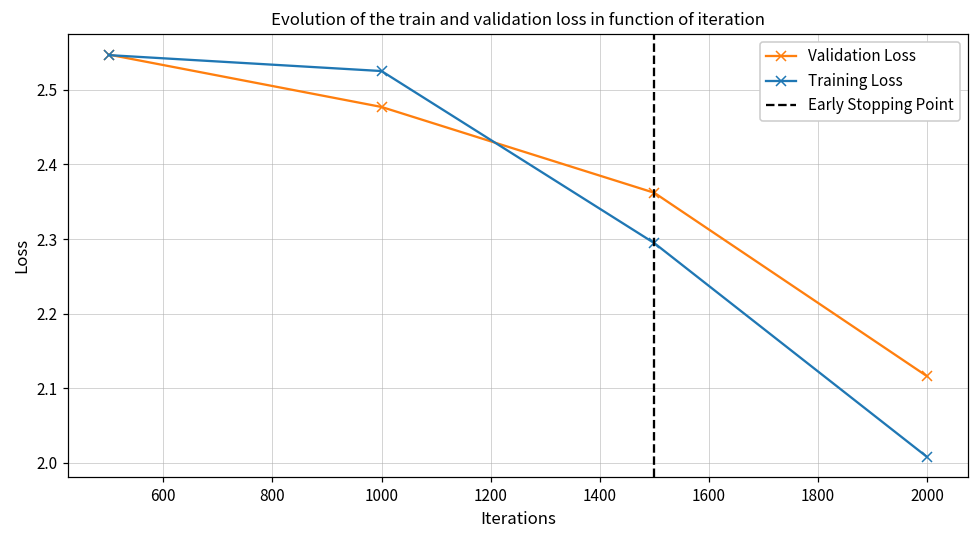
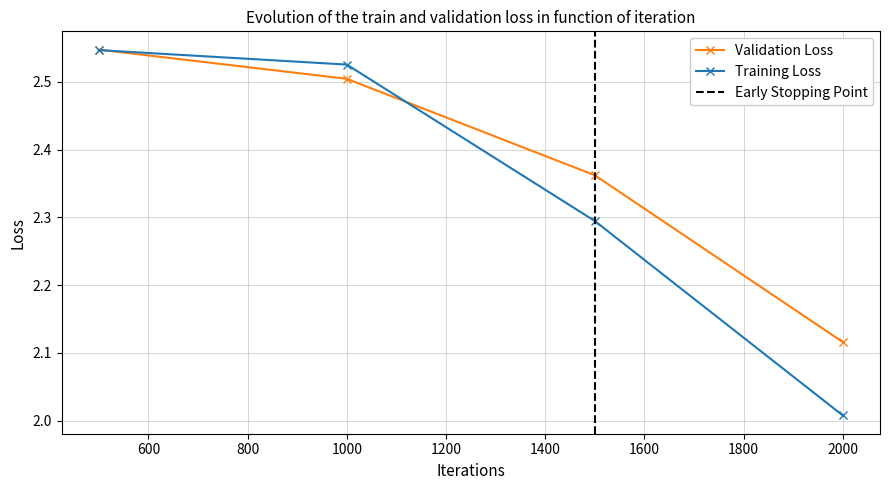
Validation Loss, 1000: 2.48 -> 2.50
